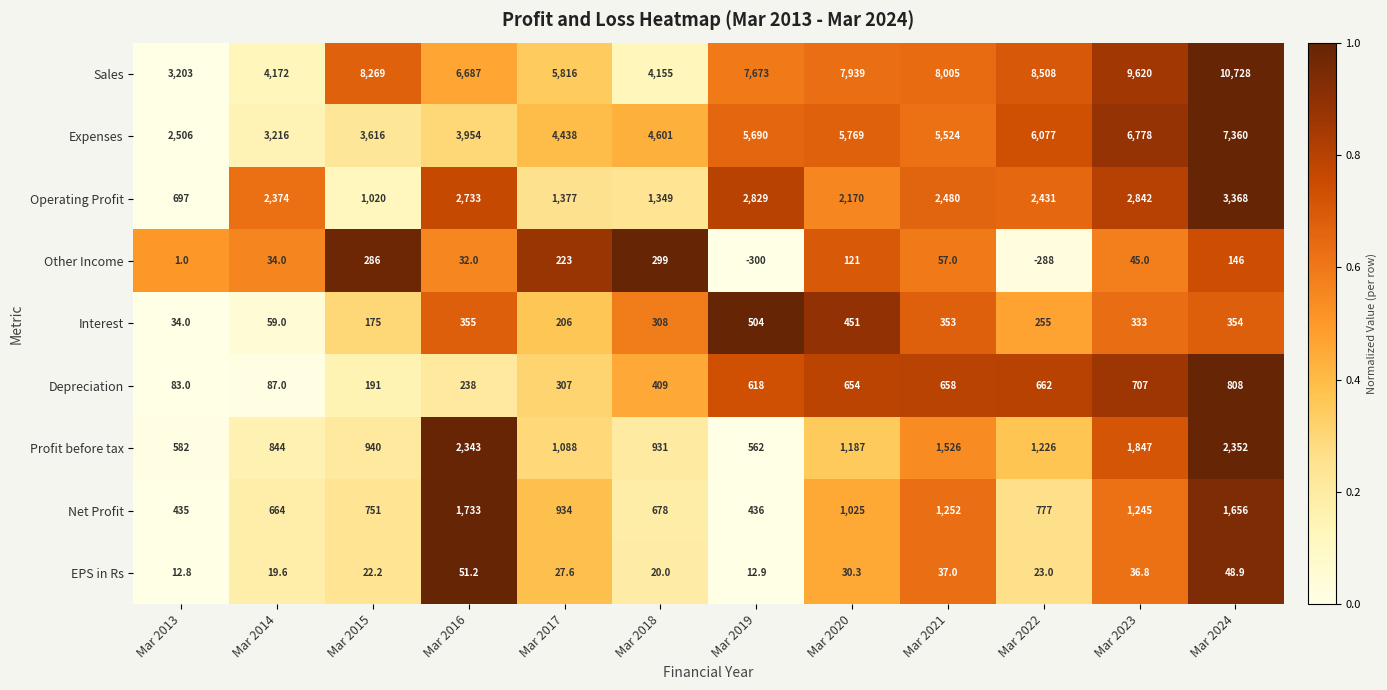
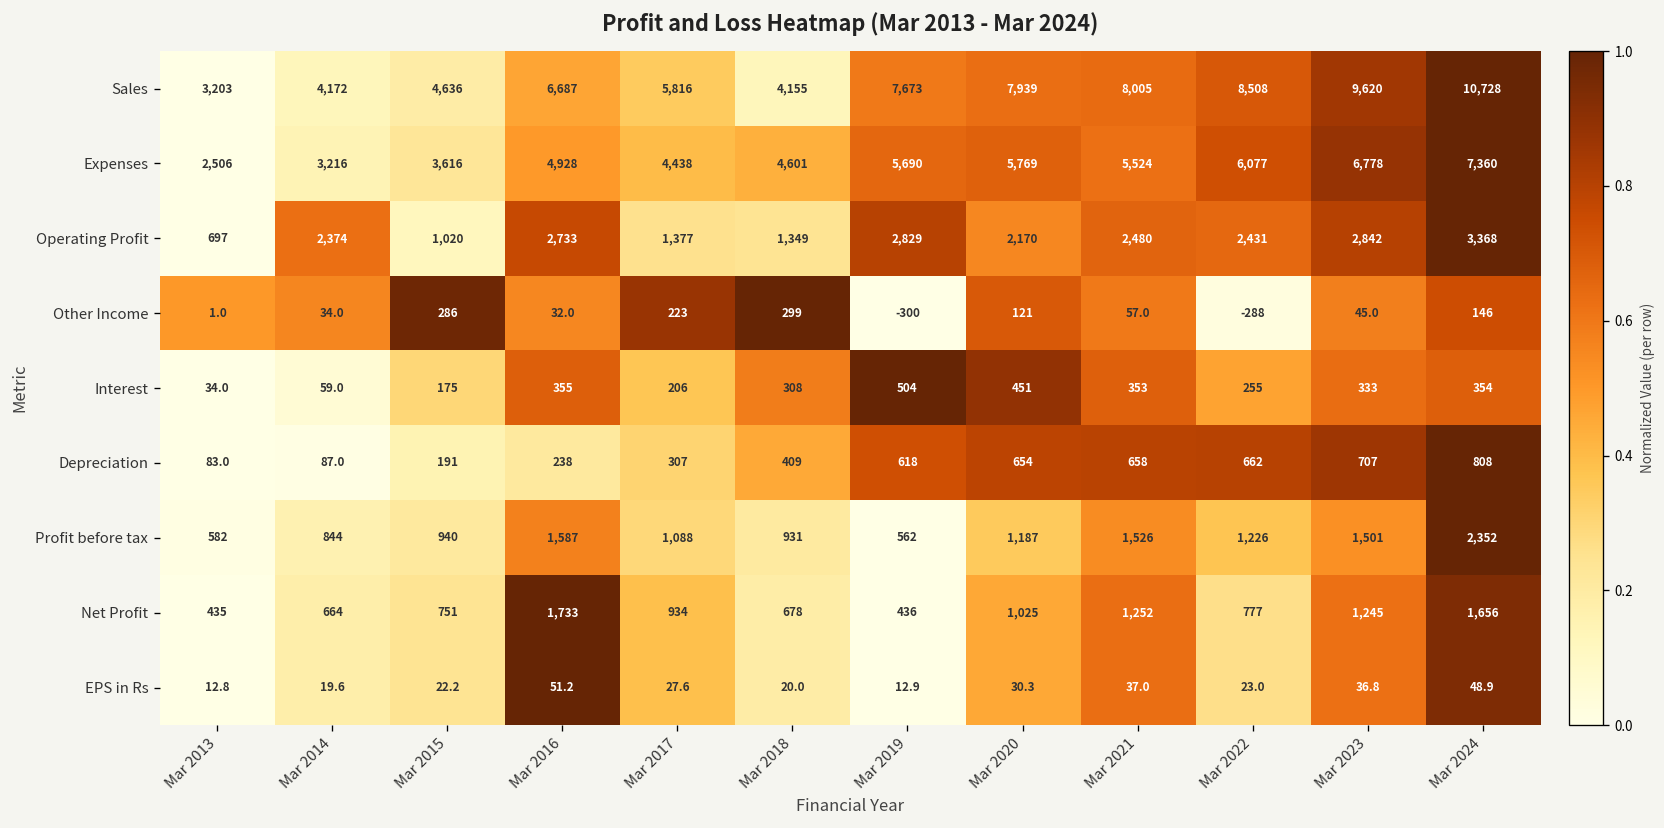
Sales, Mar 2015: 8,269 -> 4,636
Expenses, Mar 2016: 3,954 -> 4,928
Profit before tax, Mar 2016: 2,343 -> 1,587
Profit before tax, Mar 2023: 1,847 -> 1,501
